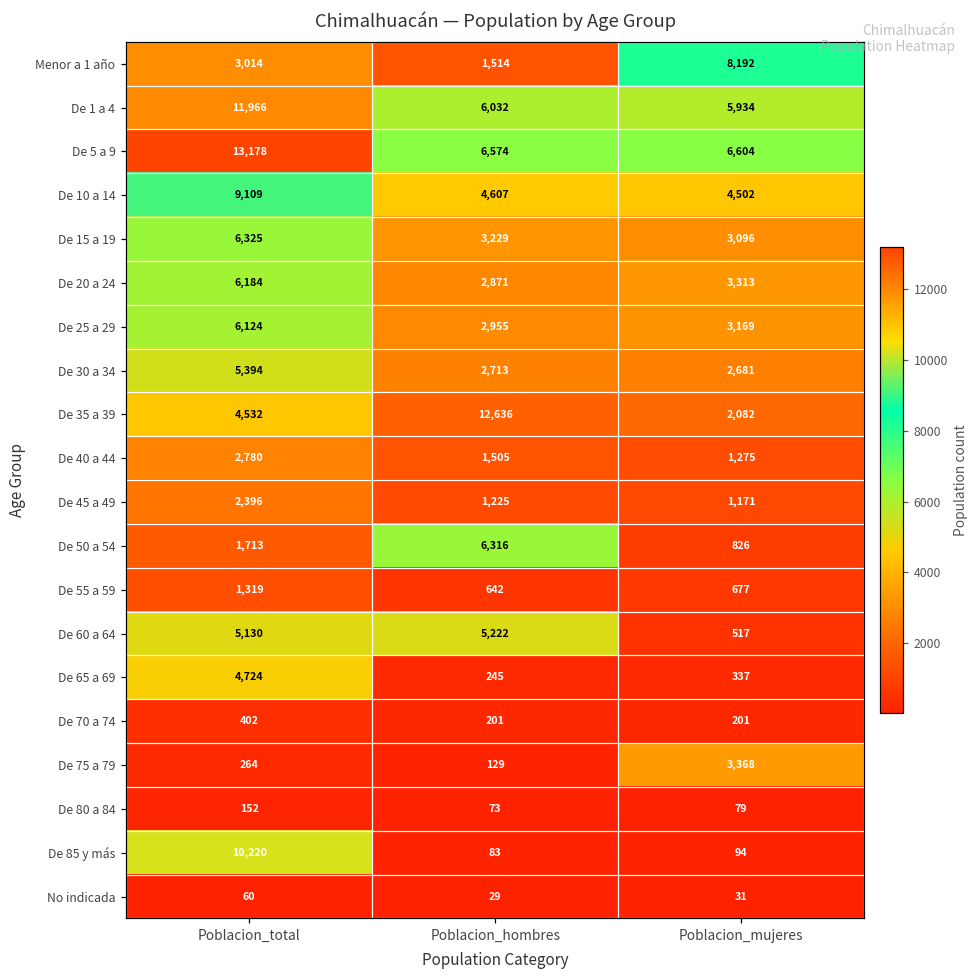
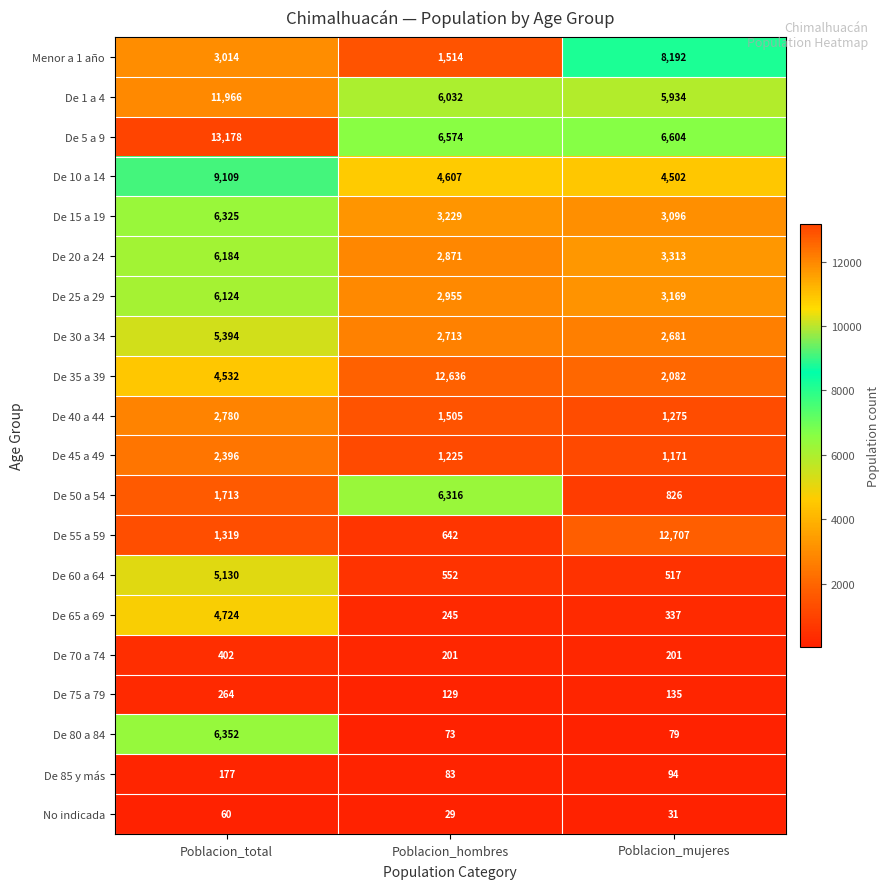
De 55 a 59, Poblacion_mujeres: 677 -> 12,707
De 60 a 64, Poblacion_hombres: 5,222 -> 552
De 75 a 79, Poblacion_mujeres: 3,368 -> 135
De 80 a 84, Poblacion_total: 152 -> 6,352
De 85 y más, Poblacion_total: 10,220 -> 177
